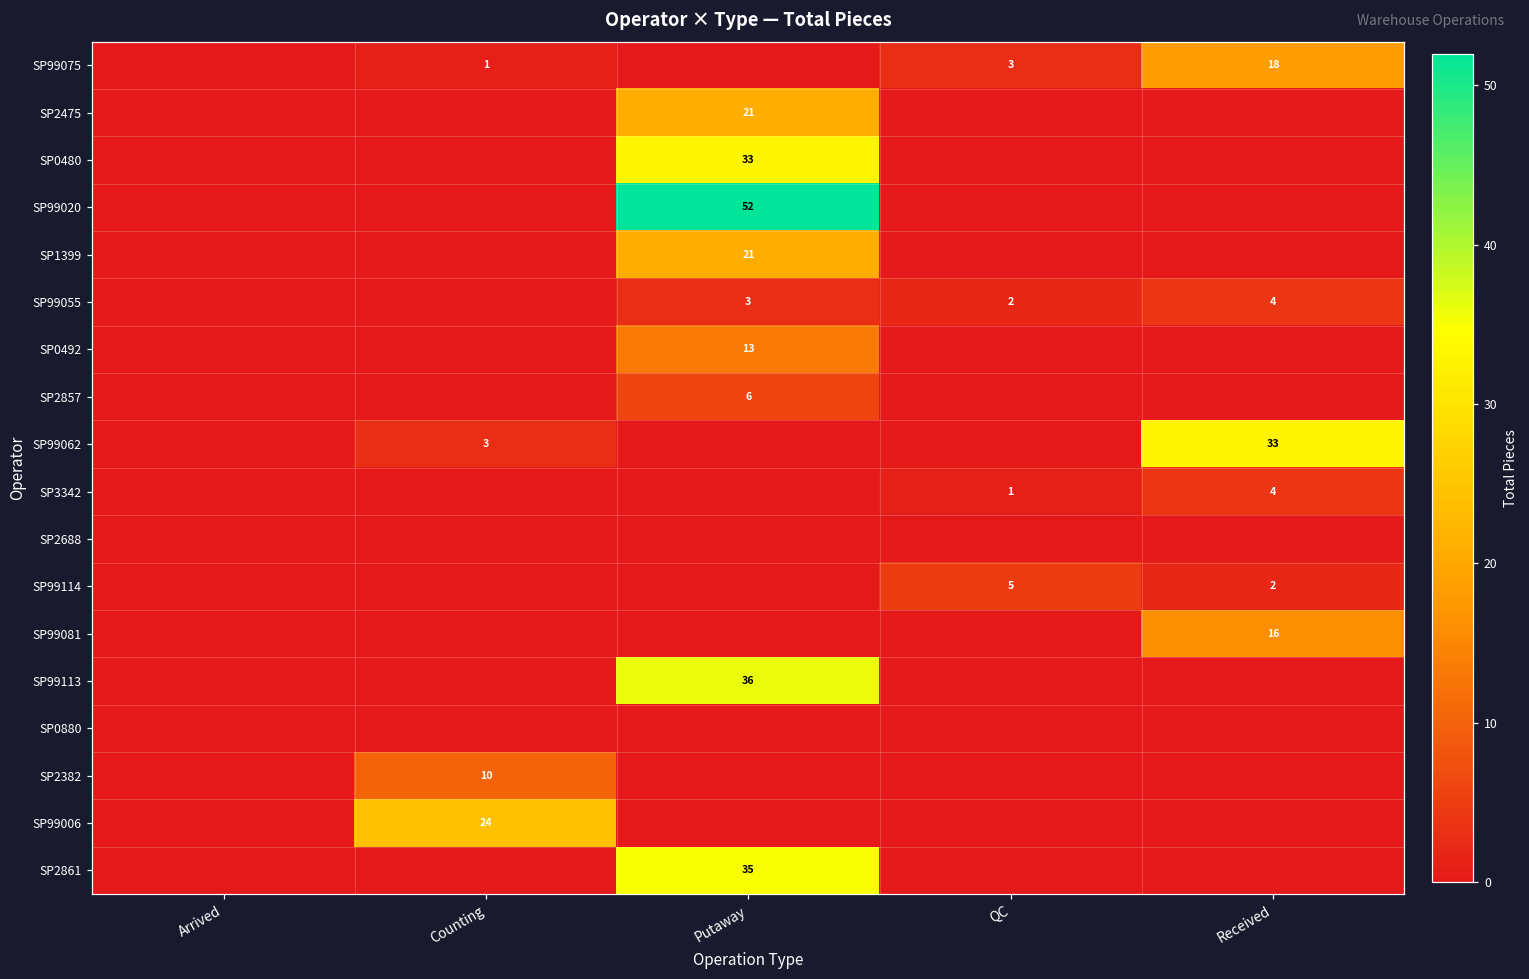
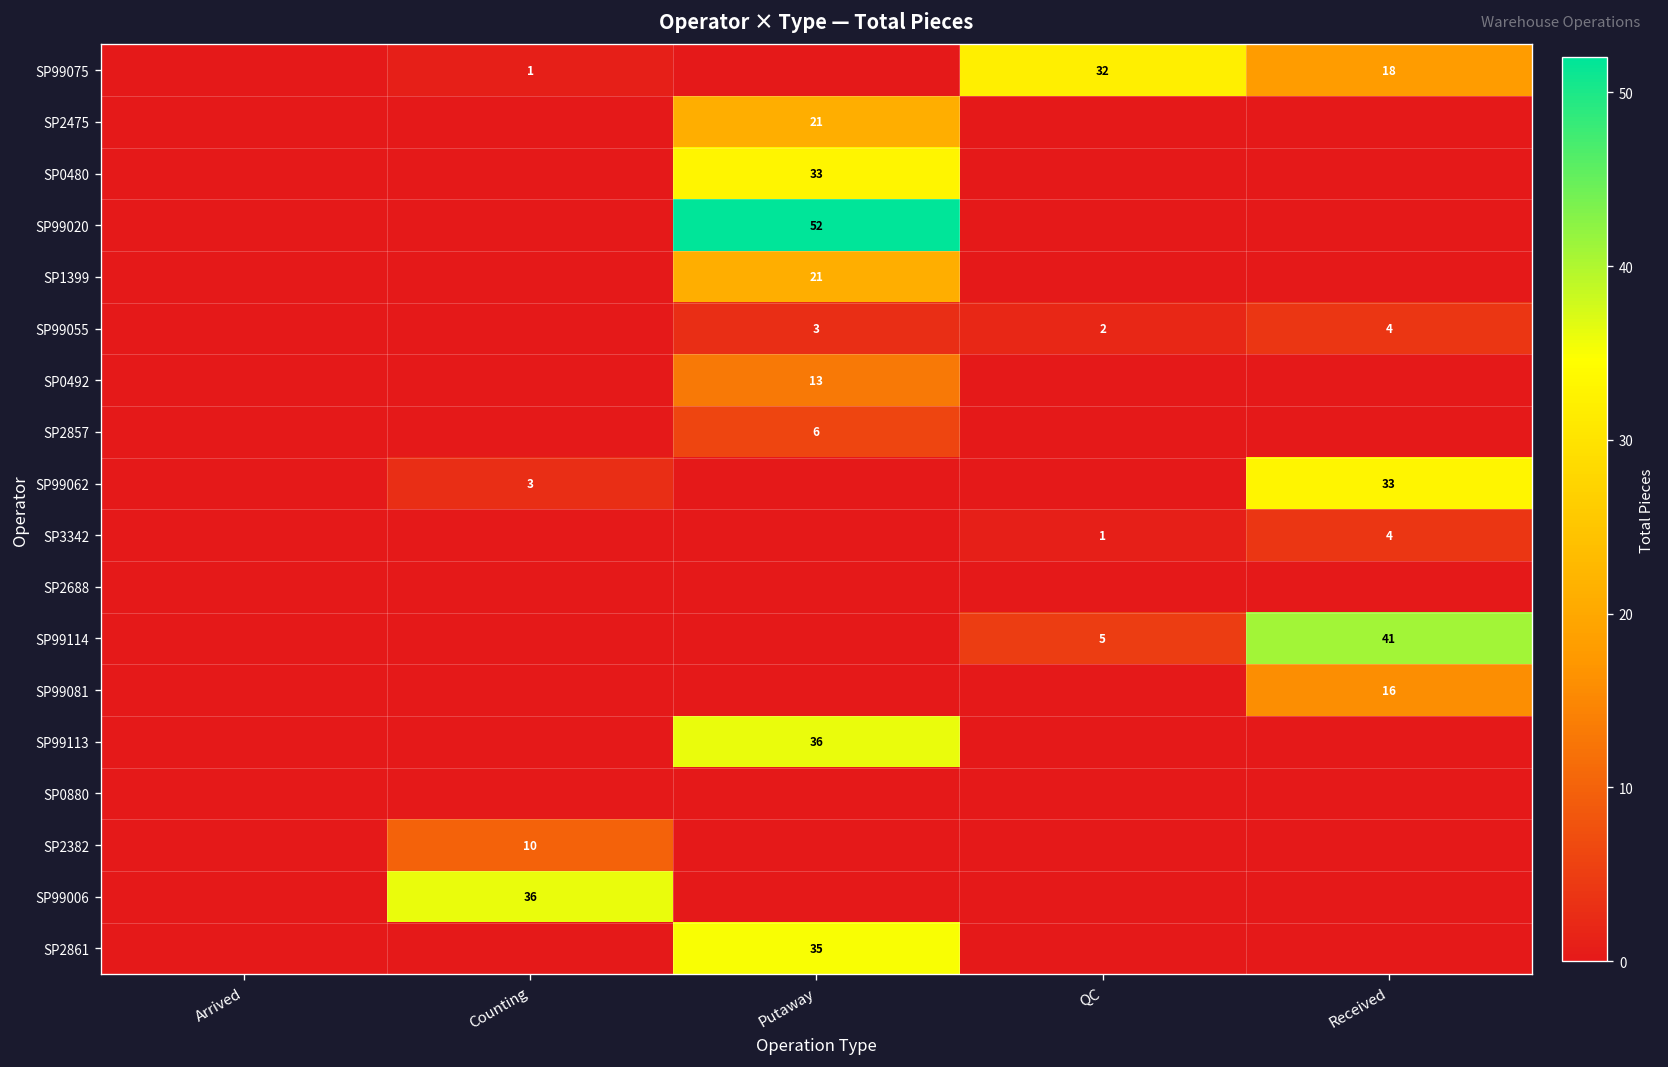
SP99075, QC: 3 -> 32
SP99114, Received: 2 -> 41
SP99006, Counting: 24 -> 36
